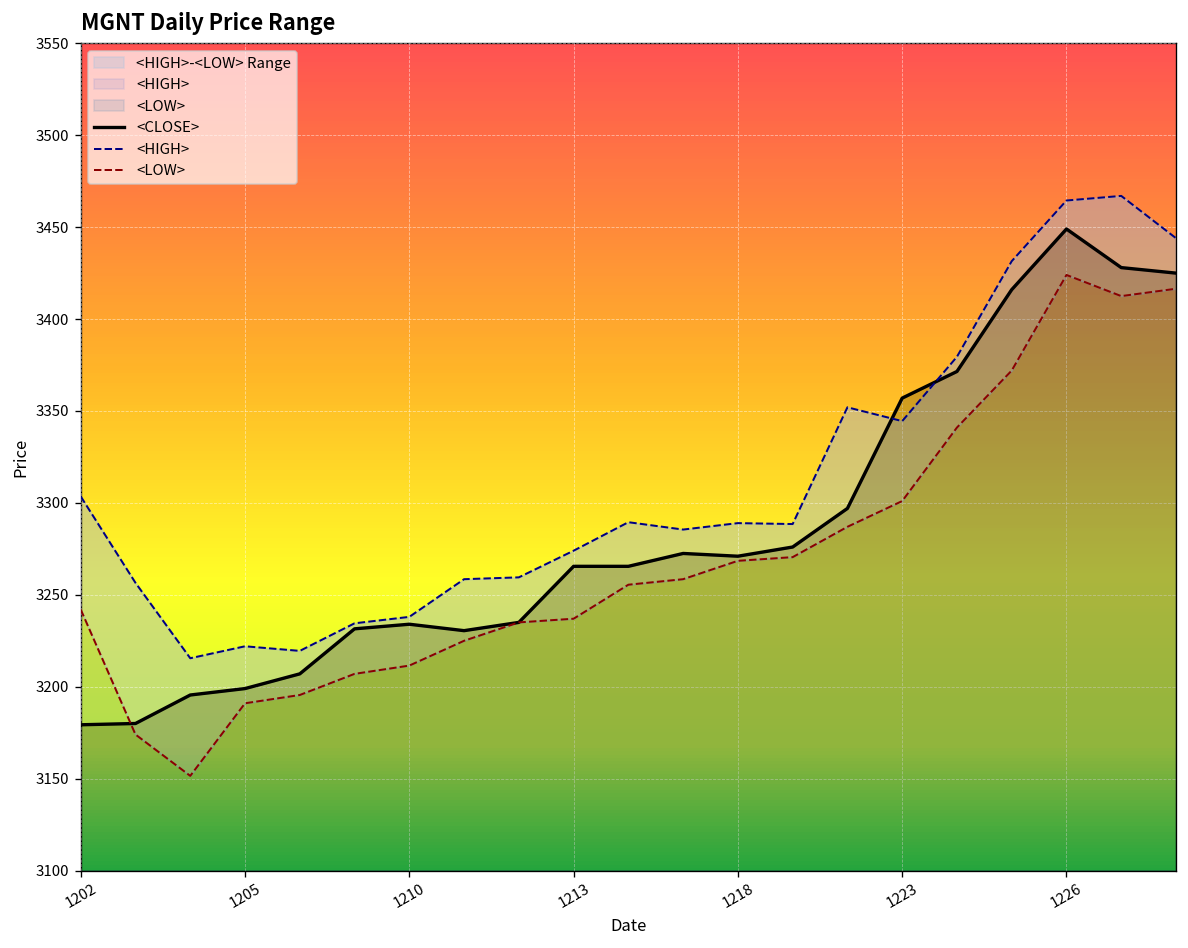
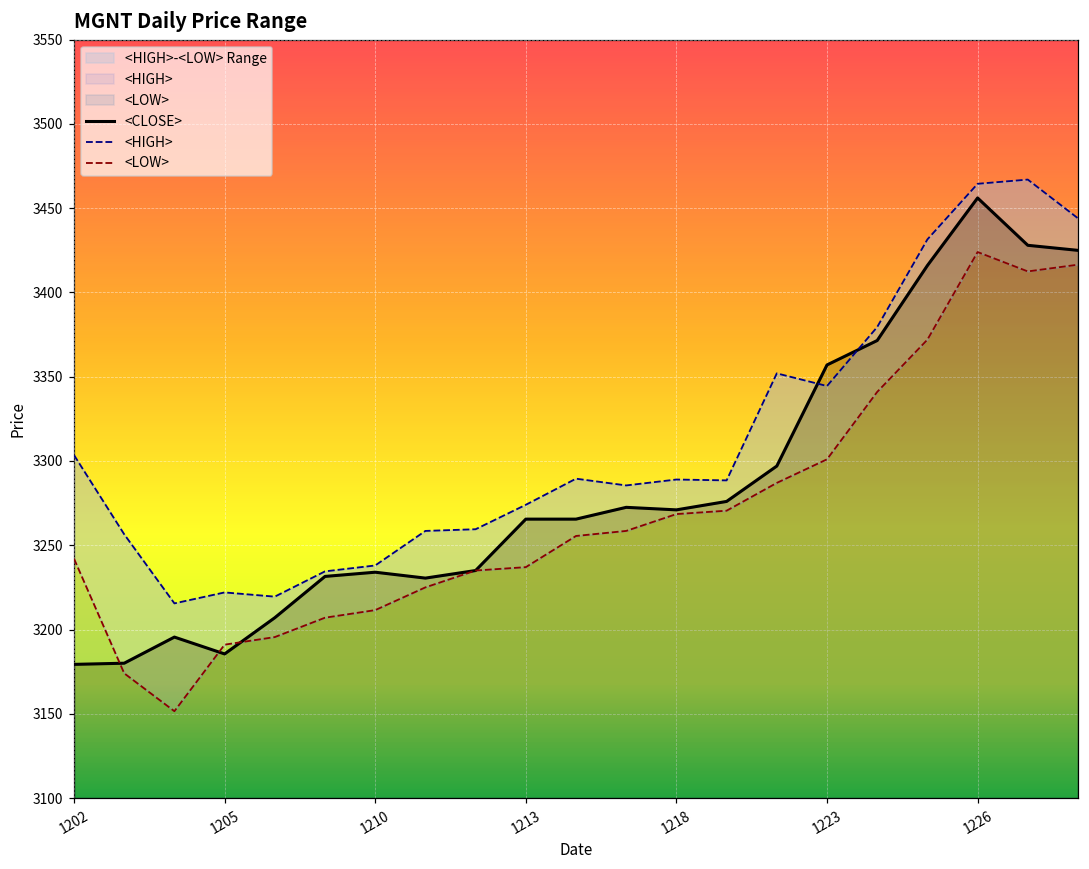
<CLOSE>, 1205: 3199 -> 3186
<CLOSE>, 1226: 3449 -> 3456
